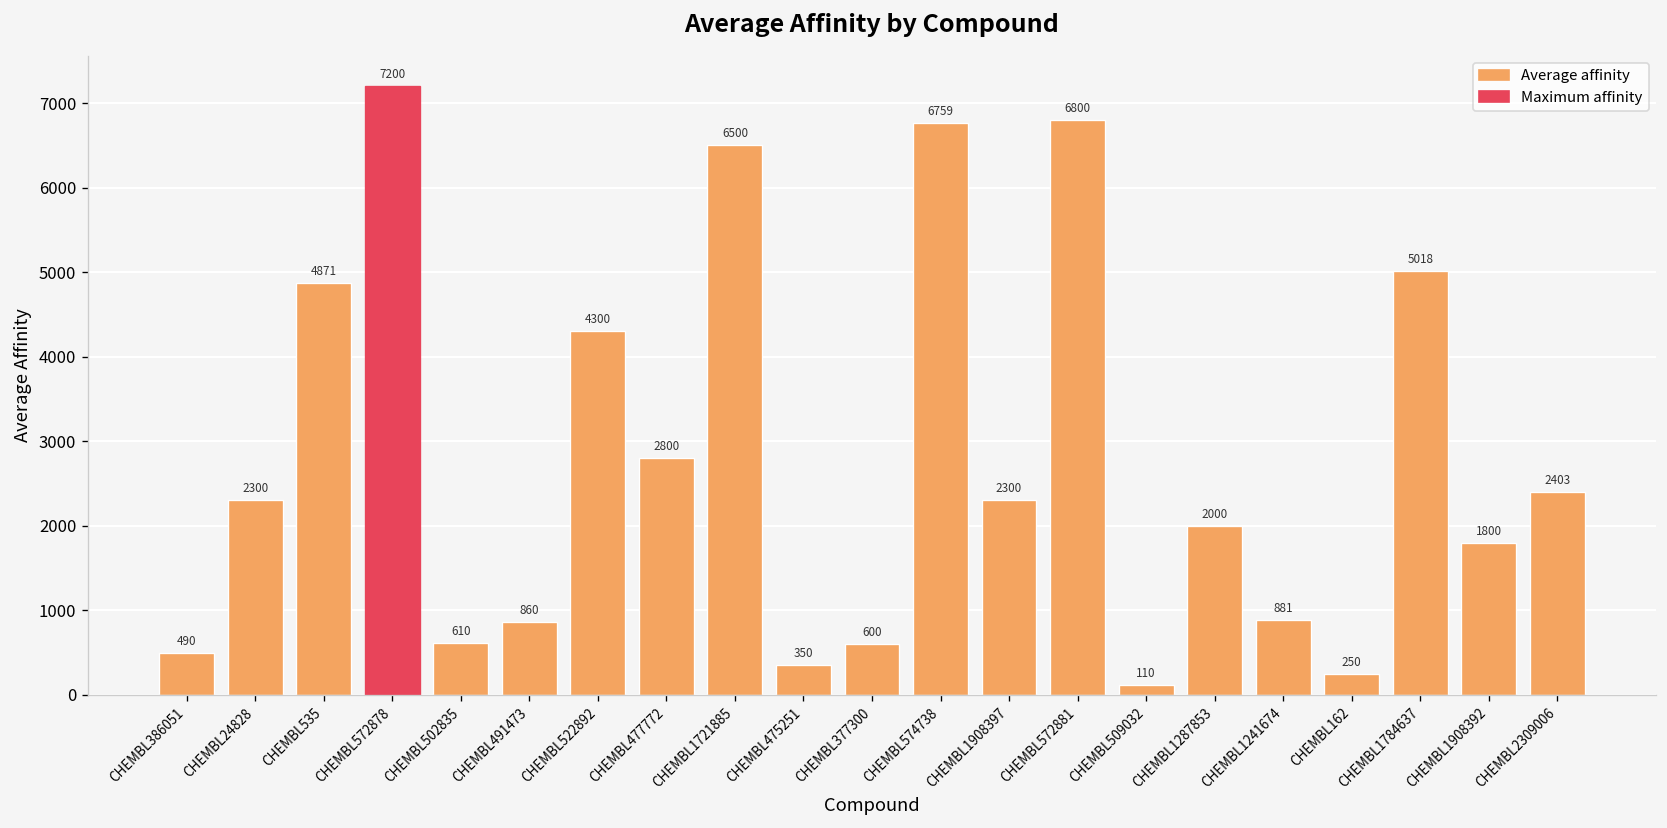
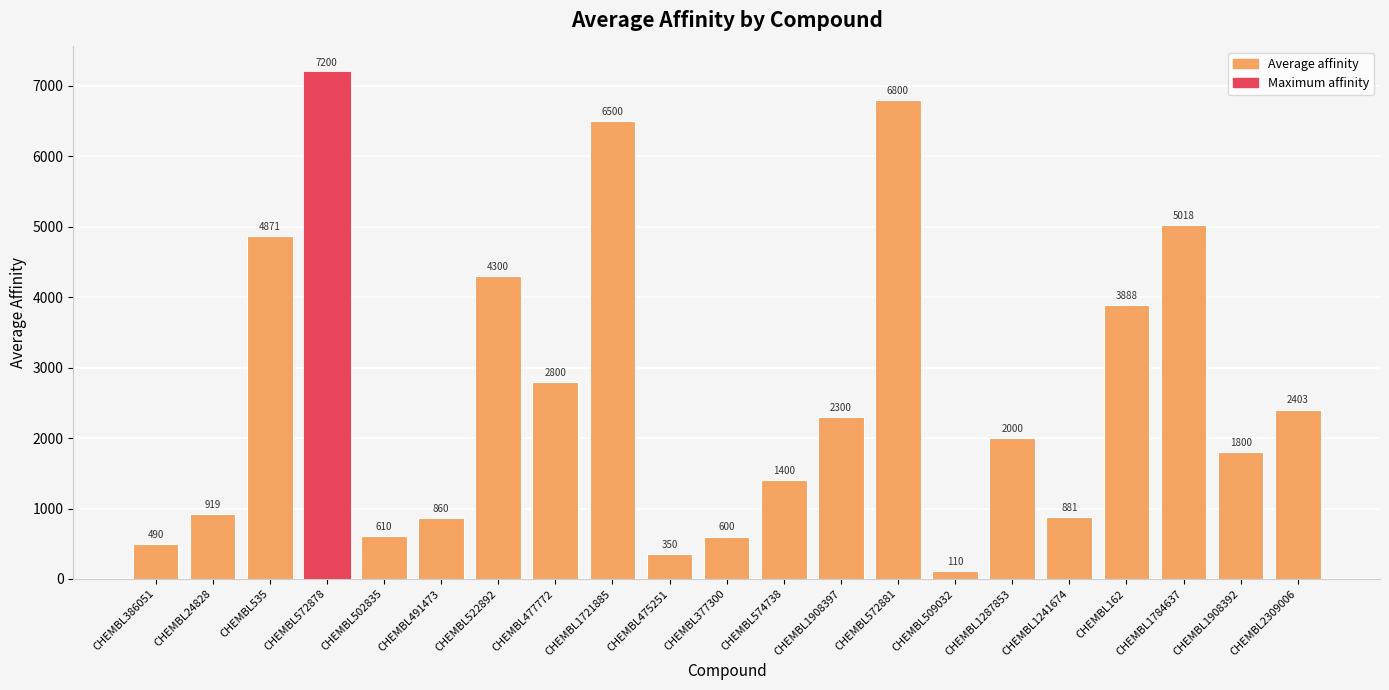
CHEMBL24828: 2300 -> 919
CHEMBL574738: 6759 -> 1400
CHEMBL162: 250 -> 3888
